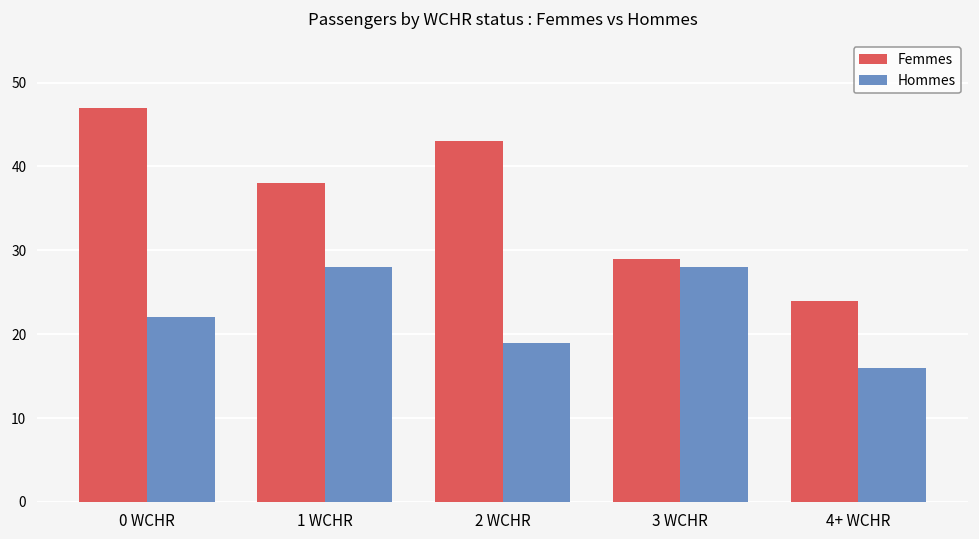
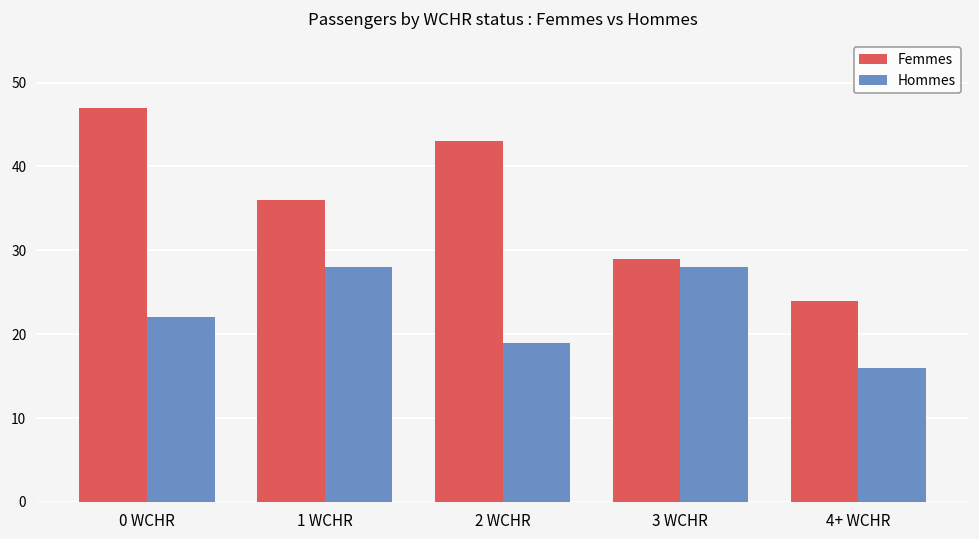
Femmes, 1 WCHR: 38 -> 36
